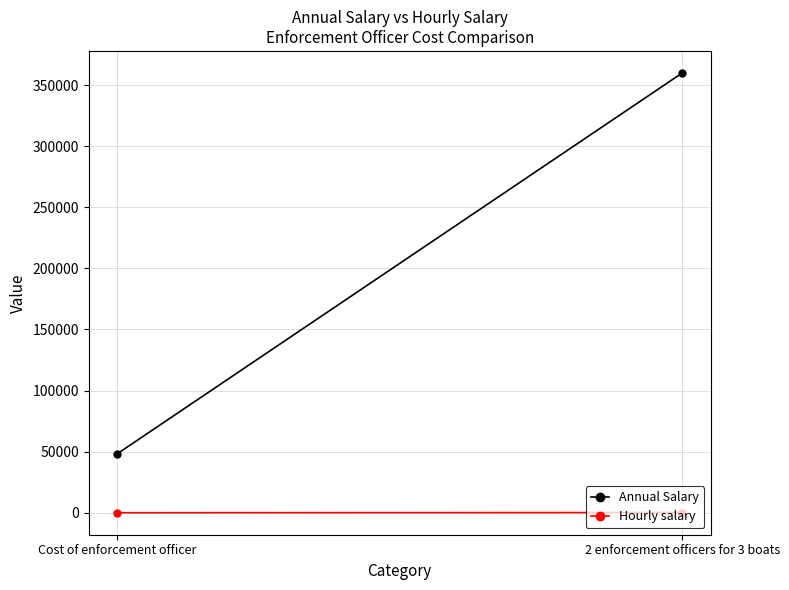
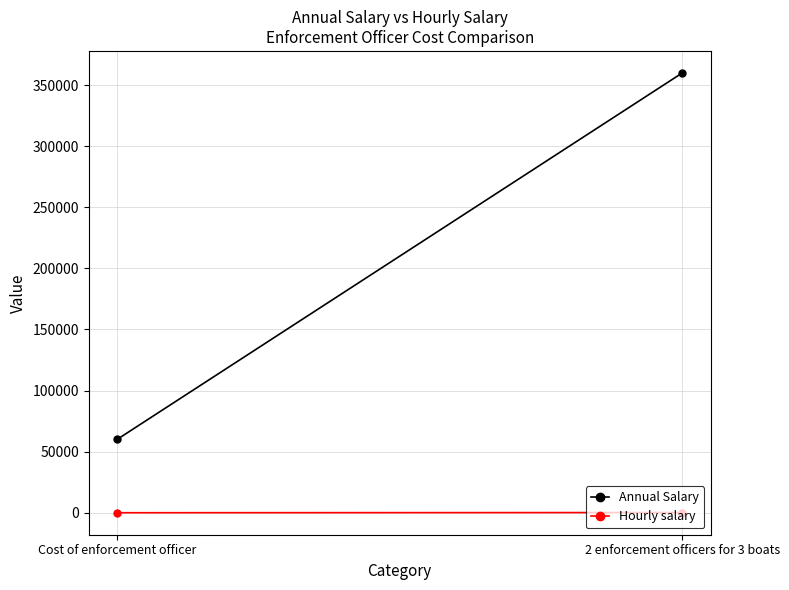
Annual Salary, Cost of enforcement officer: 48000 -> 60000
